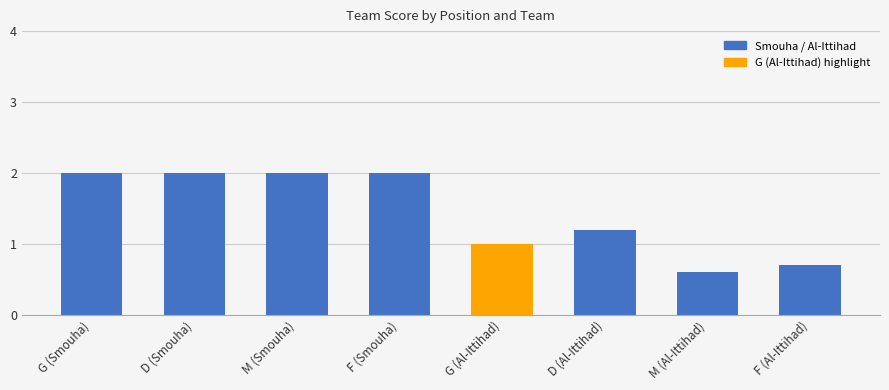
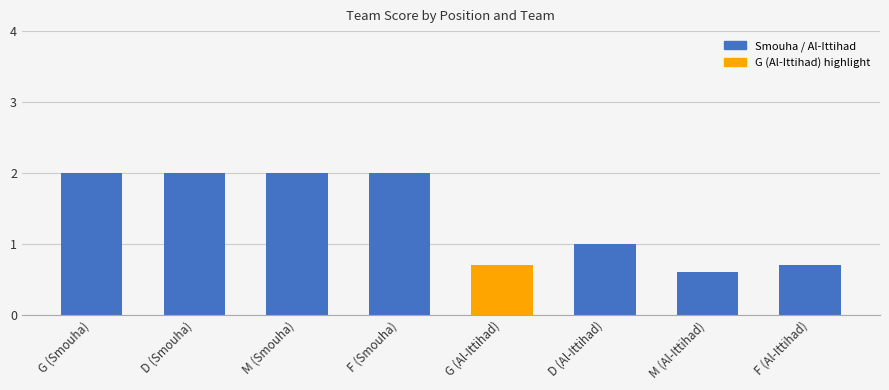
G (Al-Ittihad): 1.0 -> 0.7
D (Al-Ittihad): 1.2 -> 1.0
